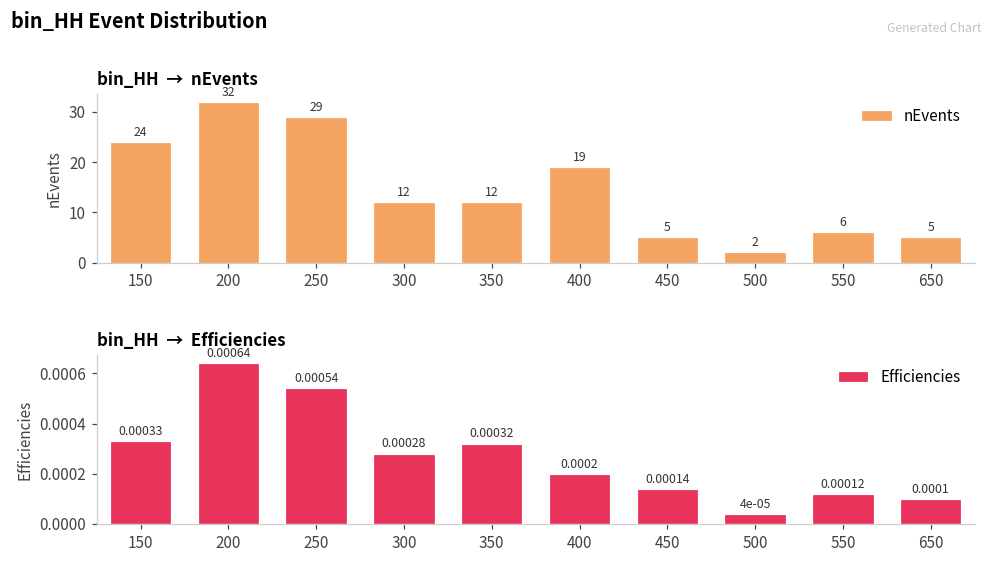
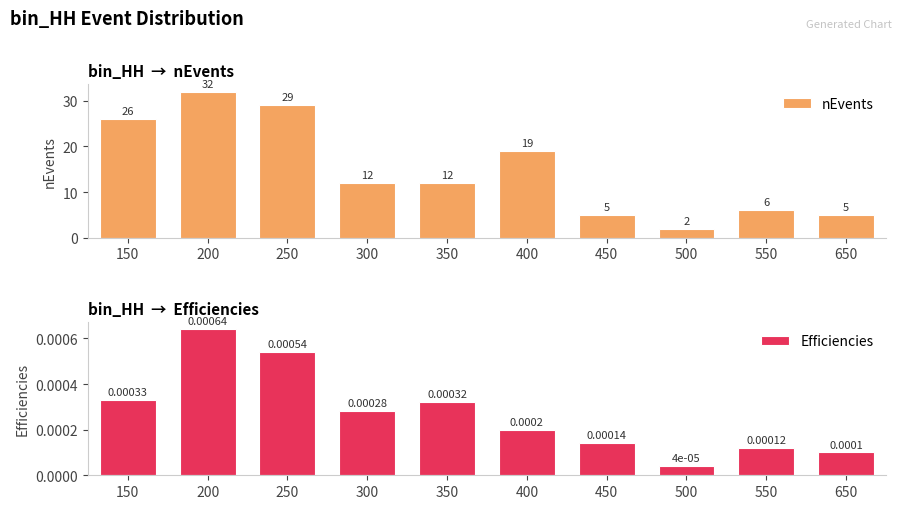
bin_HH → nEvents, 150: 24 -> 26
